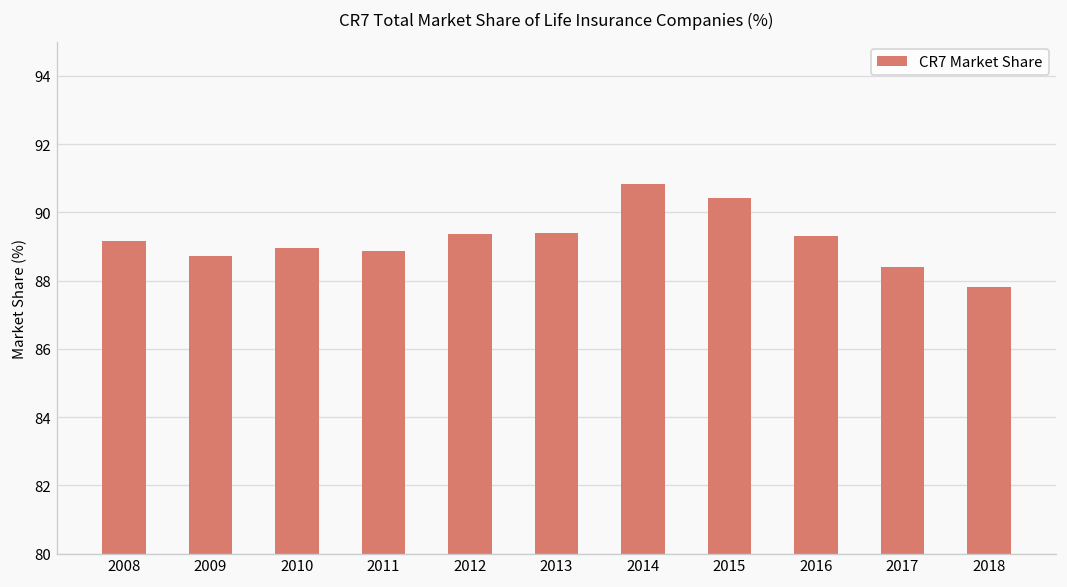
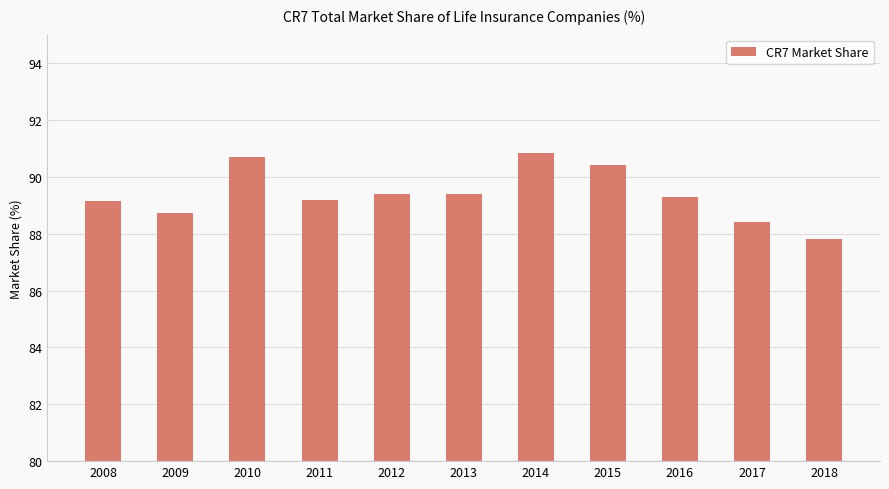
2010: 89.0 -> 90.7
2011: 88.9 -> 89.2
